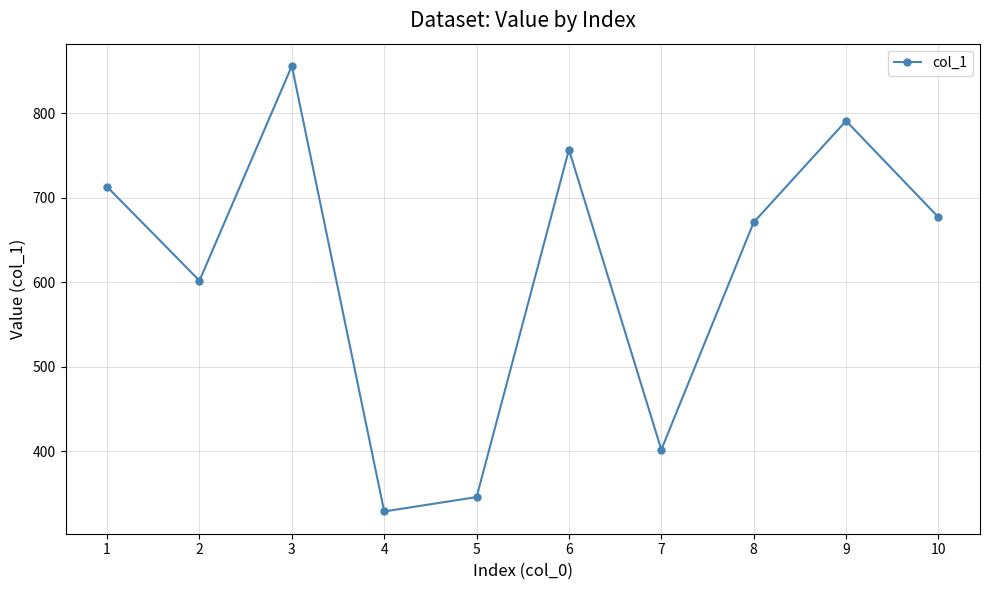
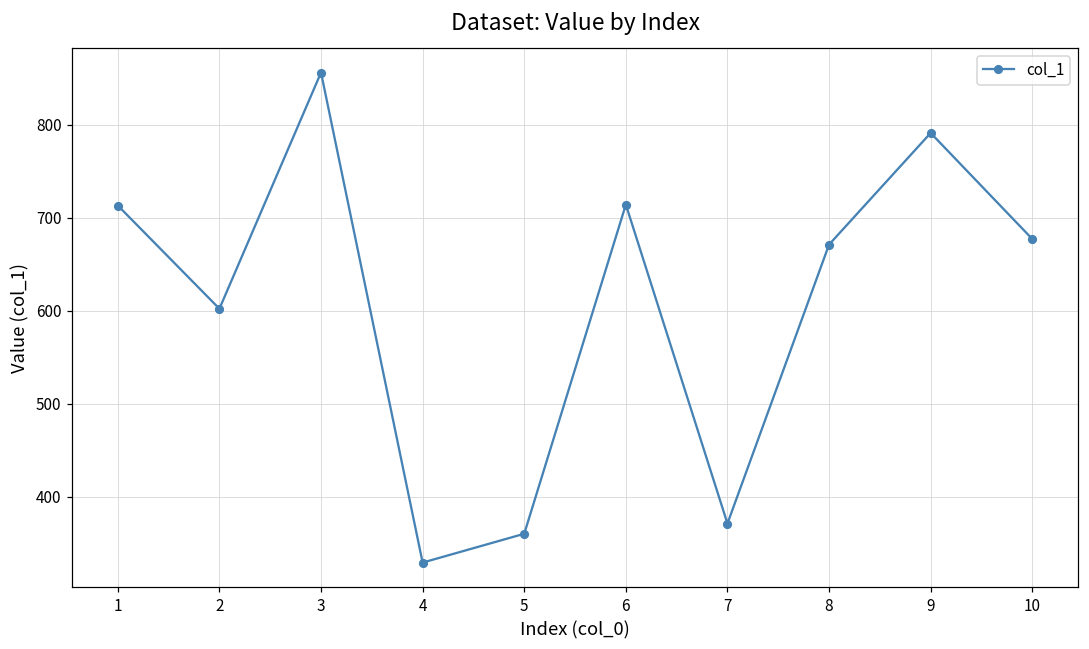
5: 350 -> 360
6: 760 -> 710
7: 400 -> 370
